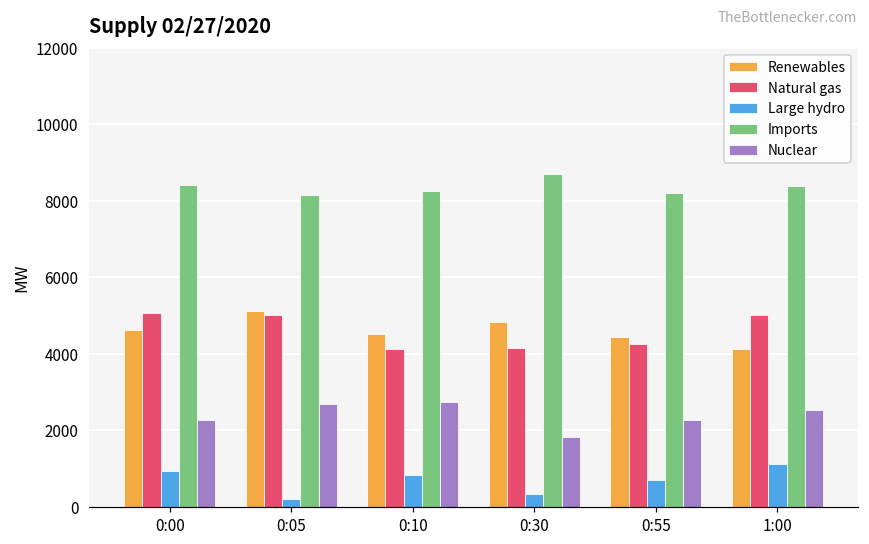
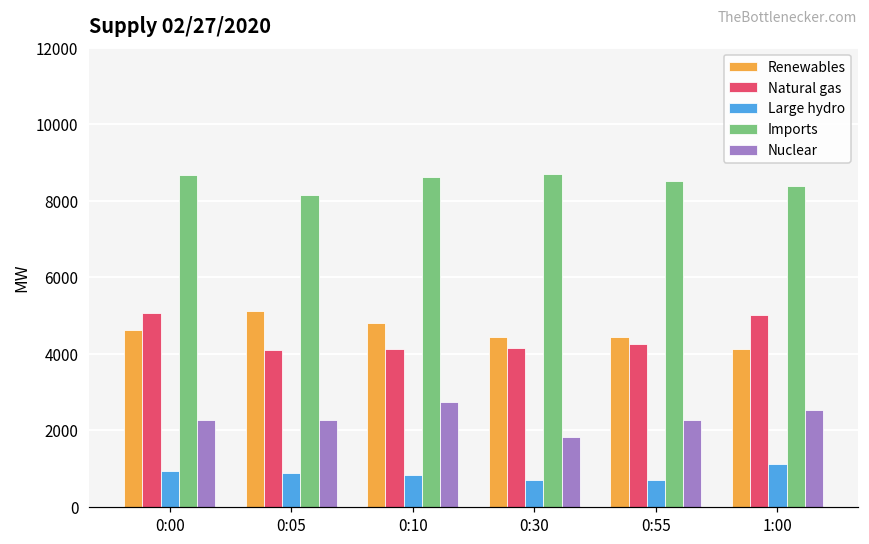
Imports, 0:00: 8400 -> 8700
Natural gas, 0:05: 5000 -> 4100
Large hydro, 0:05: 200 -> 900
Nuclear, 0:05: 2700 -> 2300
Renewables, 0:10: 4500 -> 4800
Imports, 0:10: 8300 -> 8600
Renewables, 0:30: 4800 -> 4400
Large hydro, 0:30: 300 -> 700
Imports, 0:55: 8200 -> 8500
